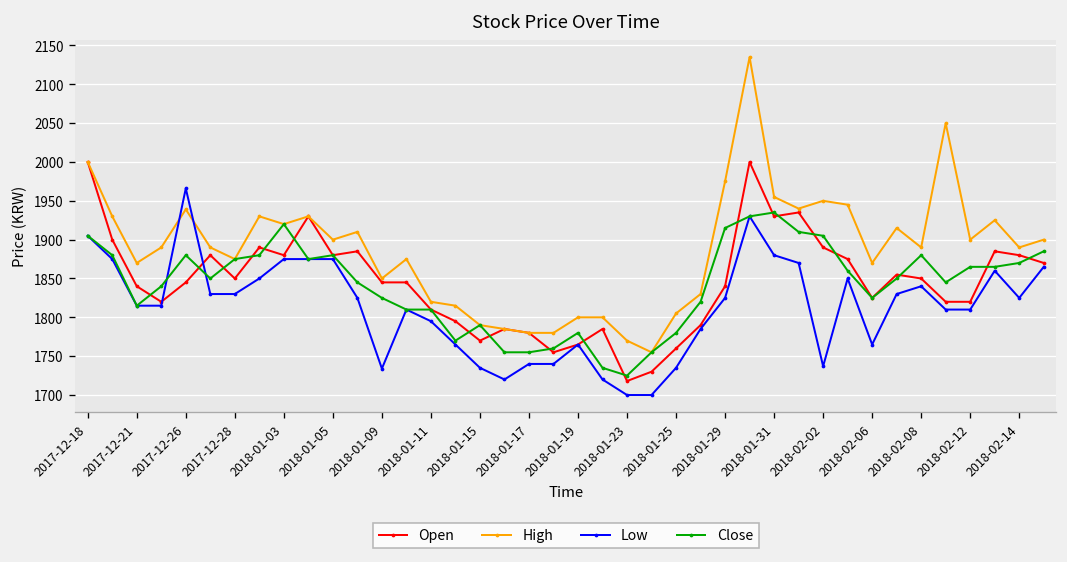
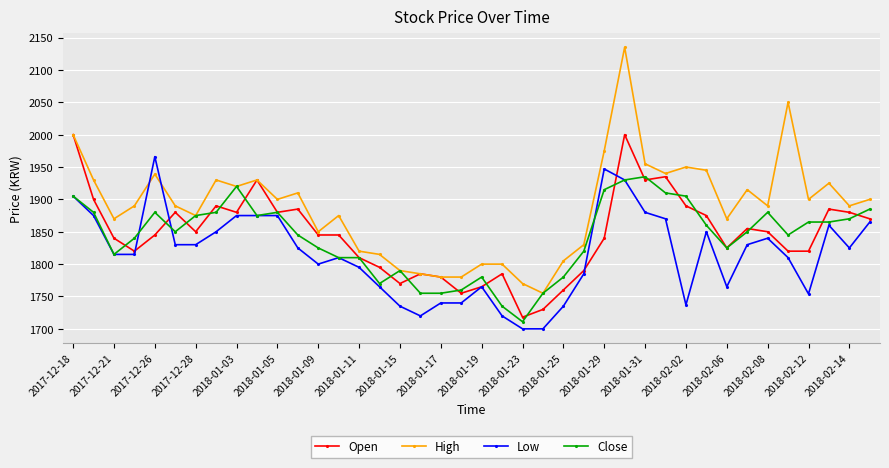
Low, 2018-01-09: 1730 -> 1800
Close, 2018-01-23: 1730 -> 1710
Low, 2018-01-29: 1830 -> 1950
Low, 2018-02-12: 1810 -> 1750
